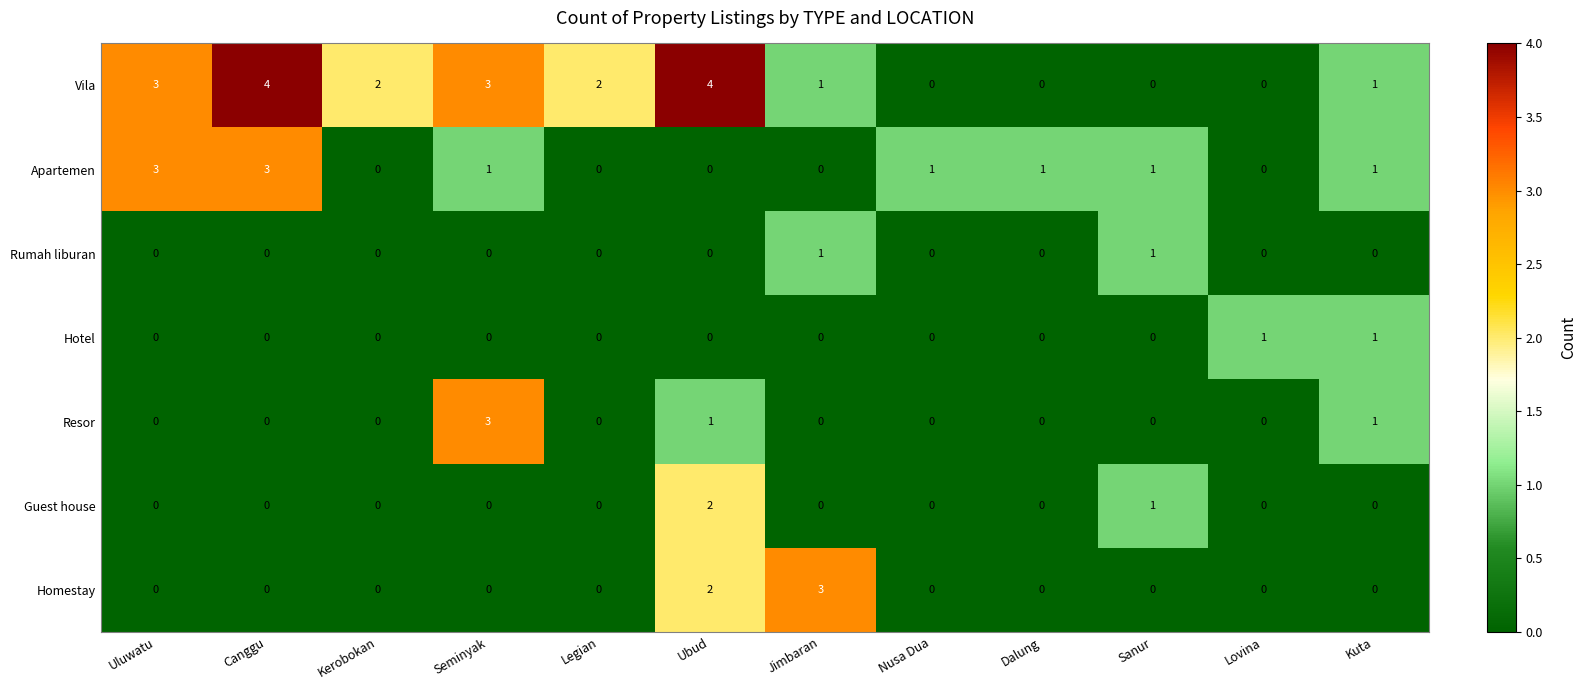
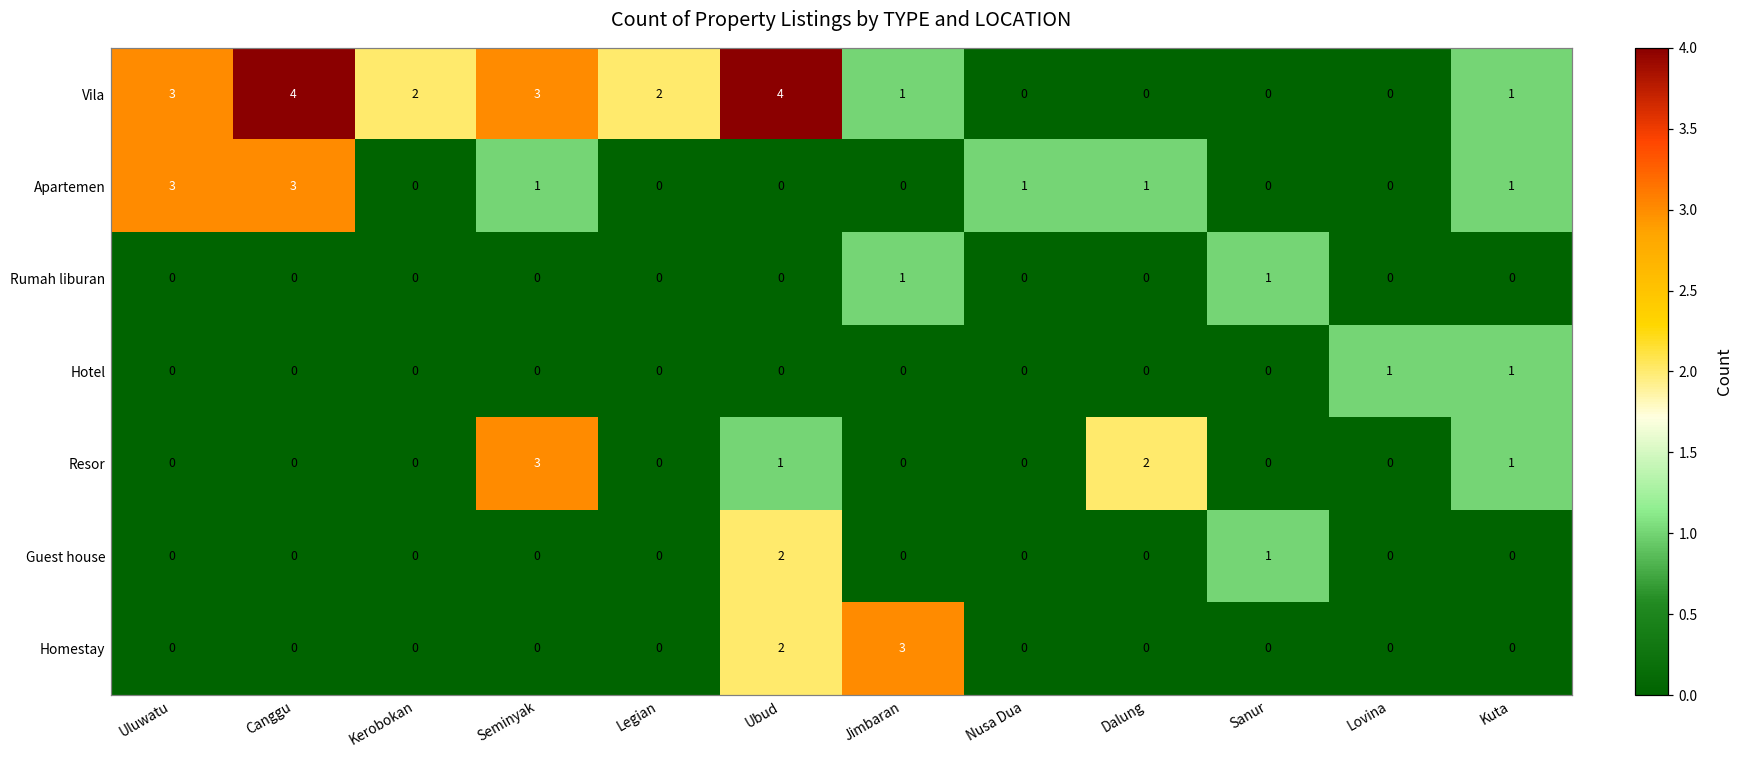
Apartemen, Sanur: 1 -> 0
Resor, Dalung: 0 -> 2
